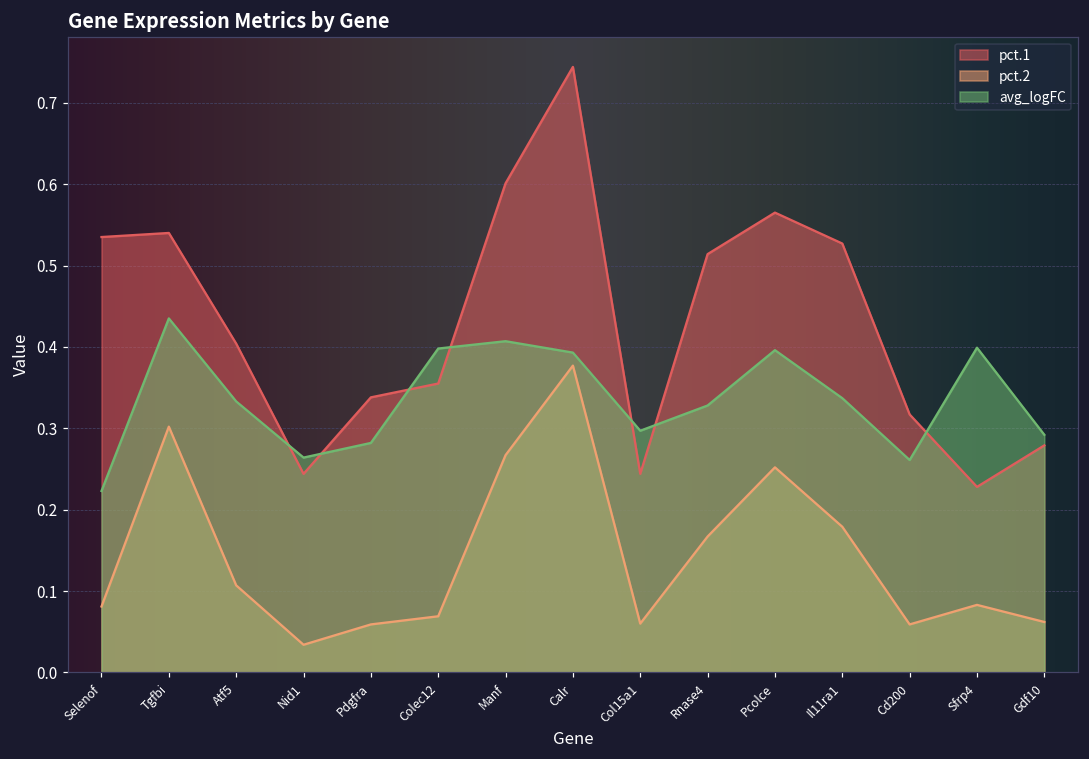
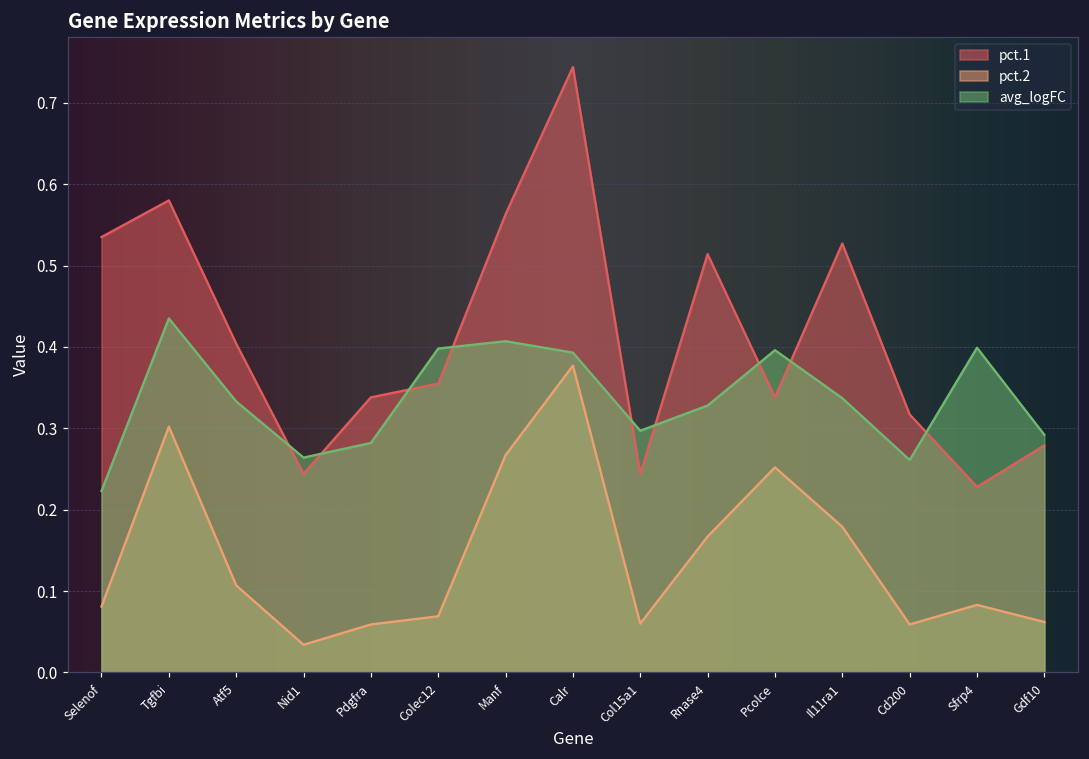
pct.1, Tgfbi: 0.54 -> 0.58
pct.1, Manf: 0.60 -> 0.56
pct.1, Pcolce: 0.57 -> 0.34
